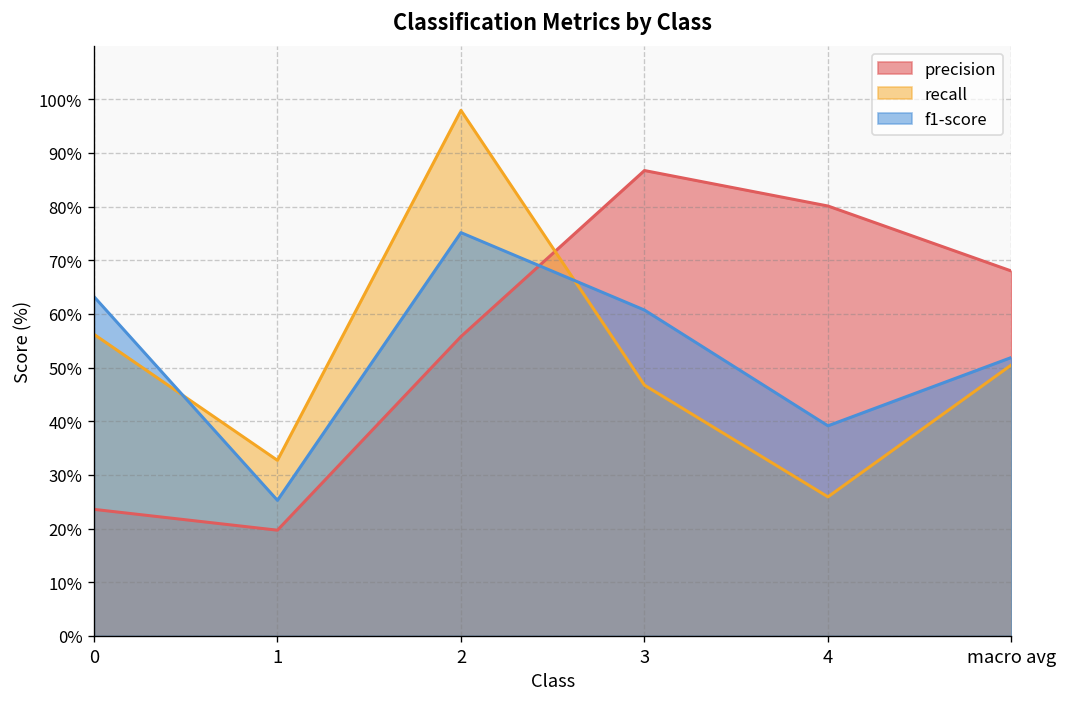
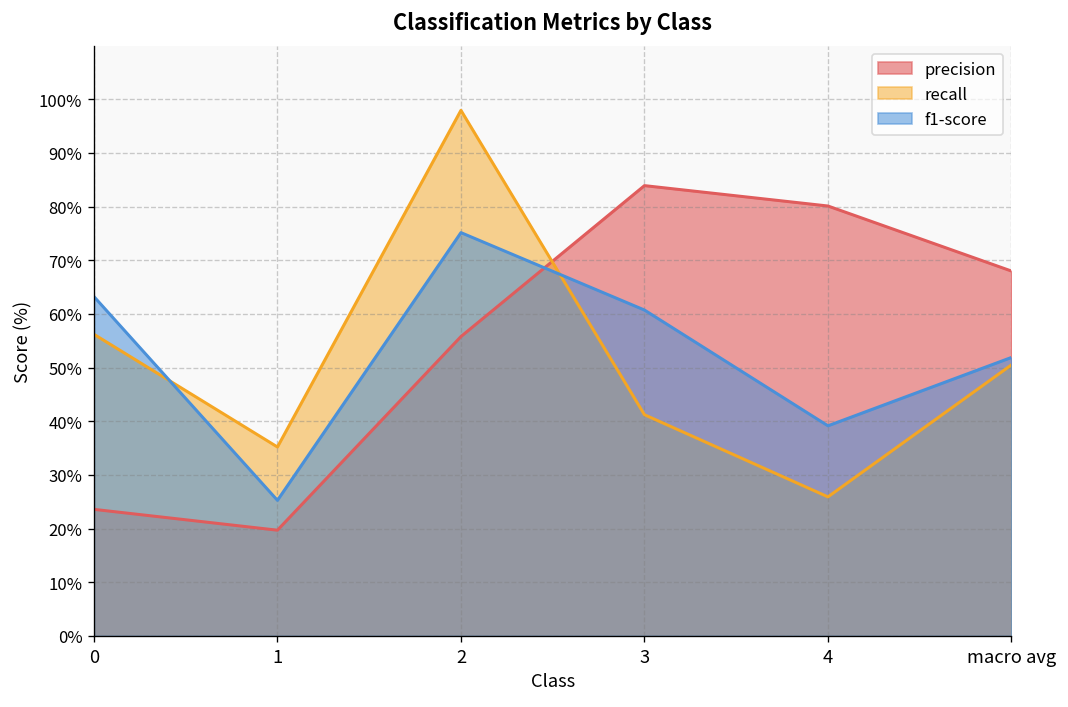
recall, 1: 33% -> 35%
precision, 3: 87% -> 84%
recall, 3: 47% -> 41%
